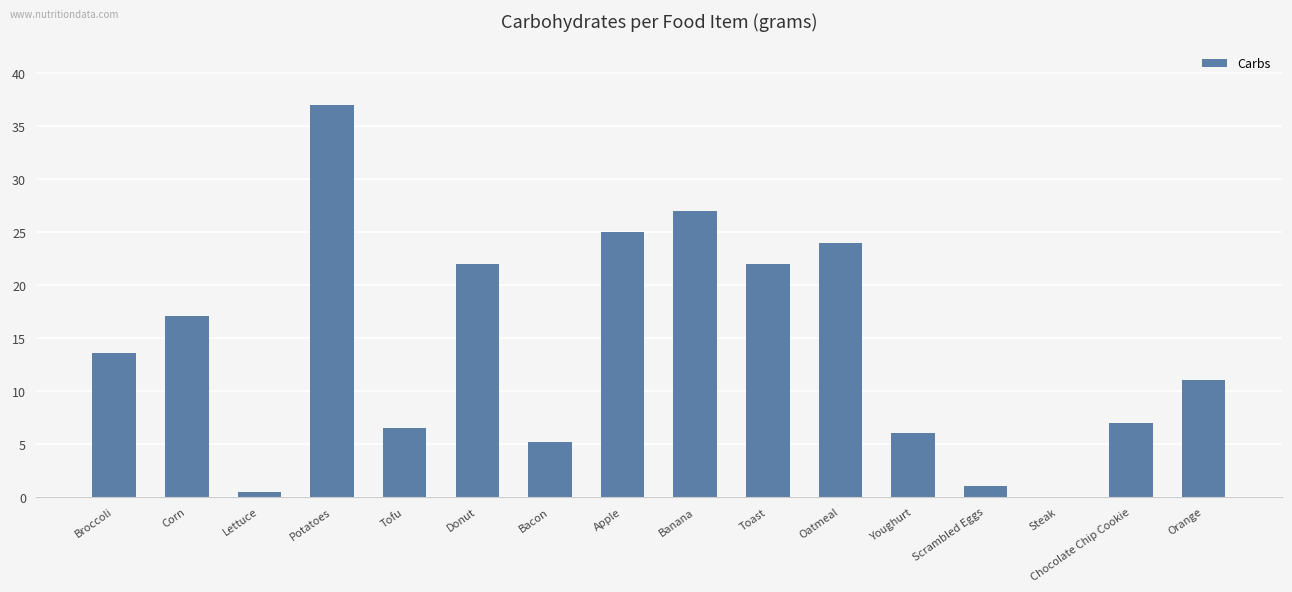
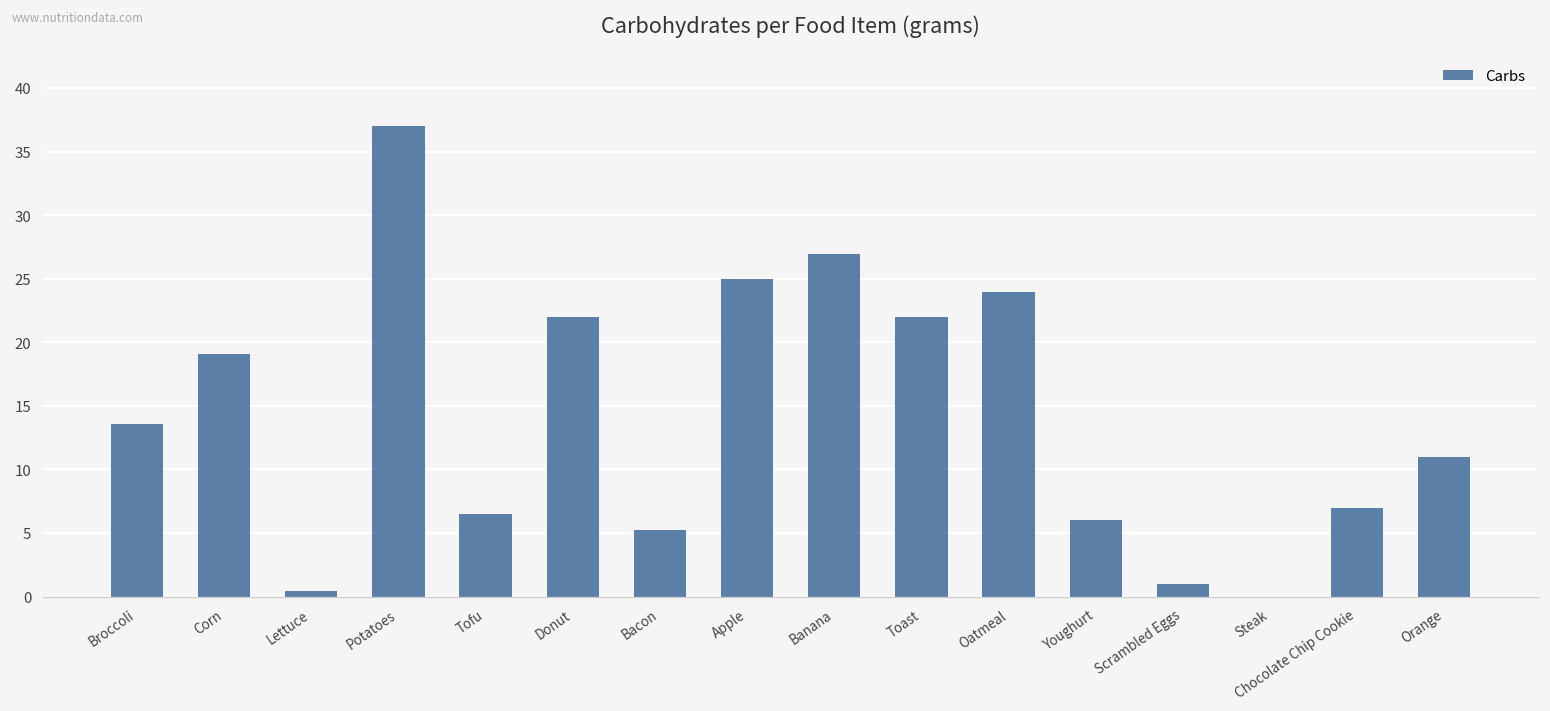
Corn: 17.1 -> 19.1
